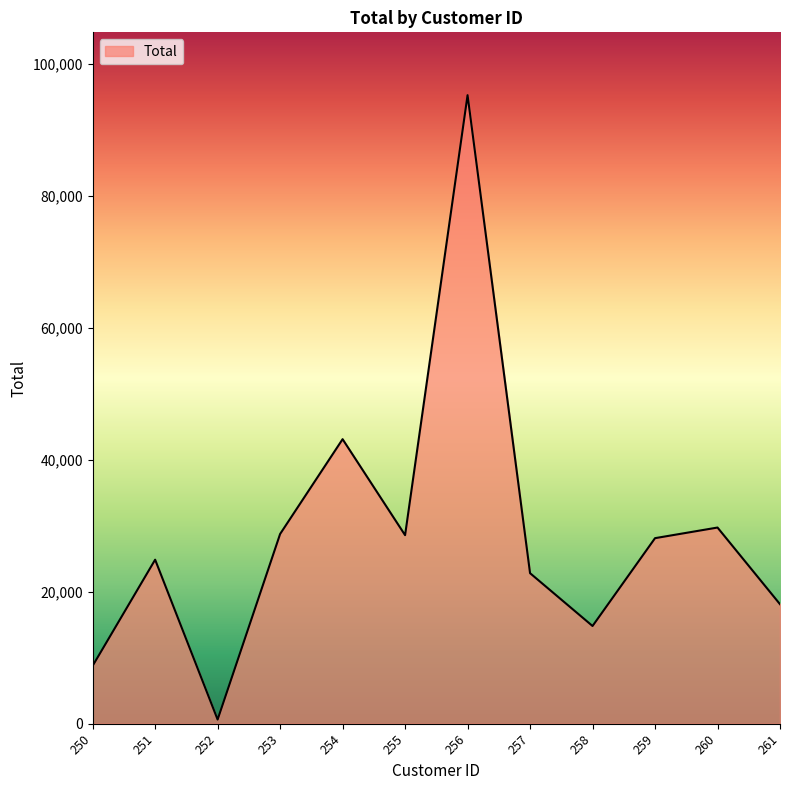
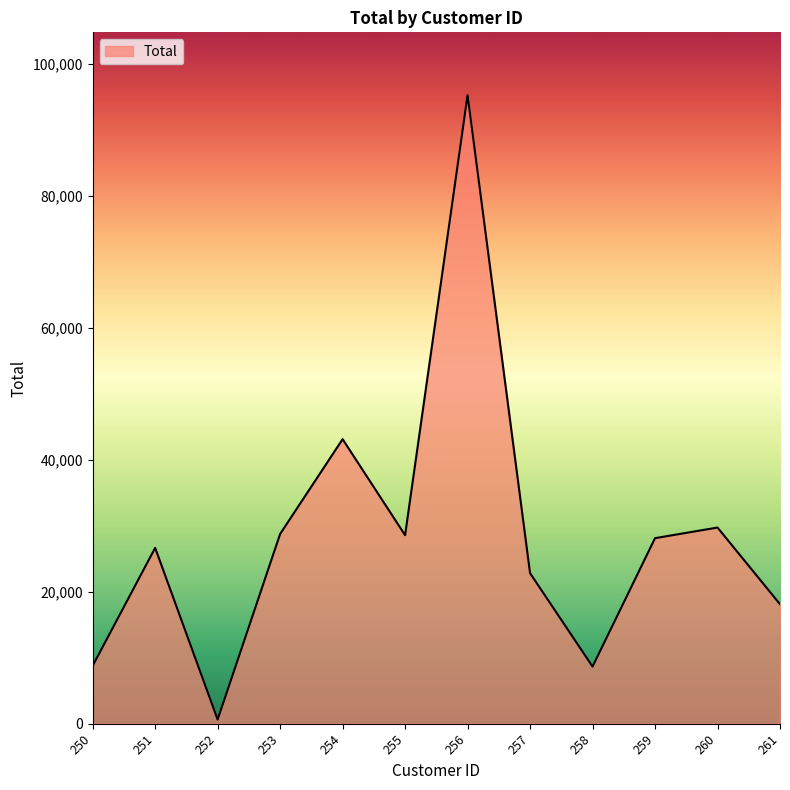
251: 25,000 -> 27,000
258: 15,000 -> 9,000
